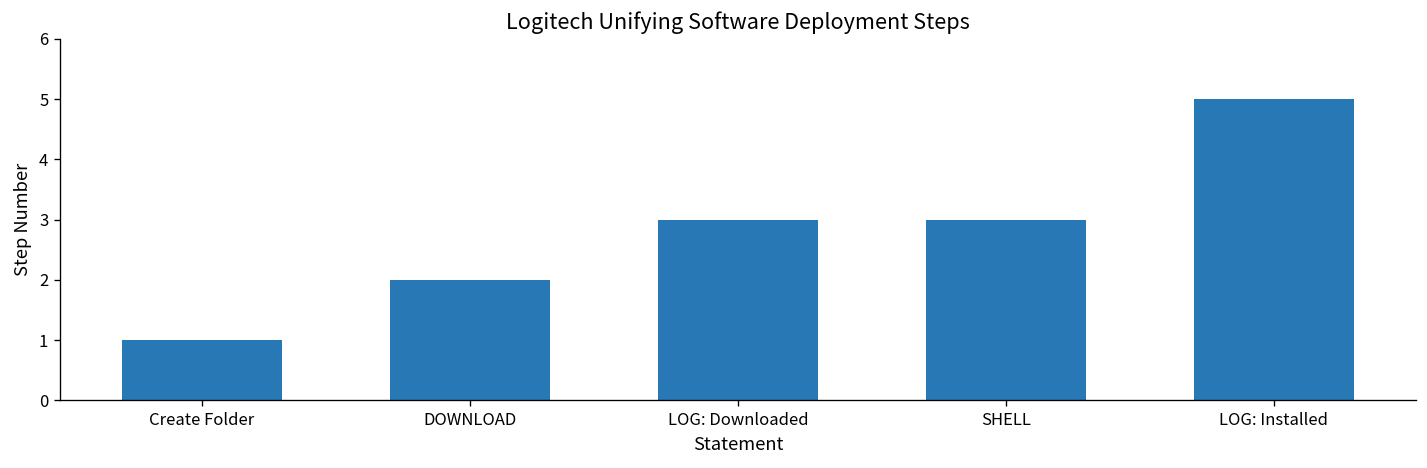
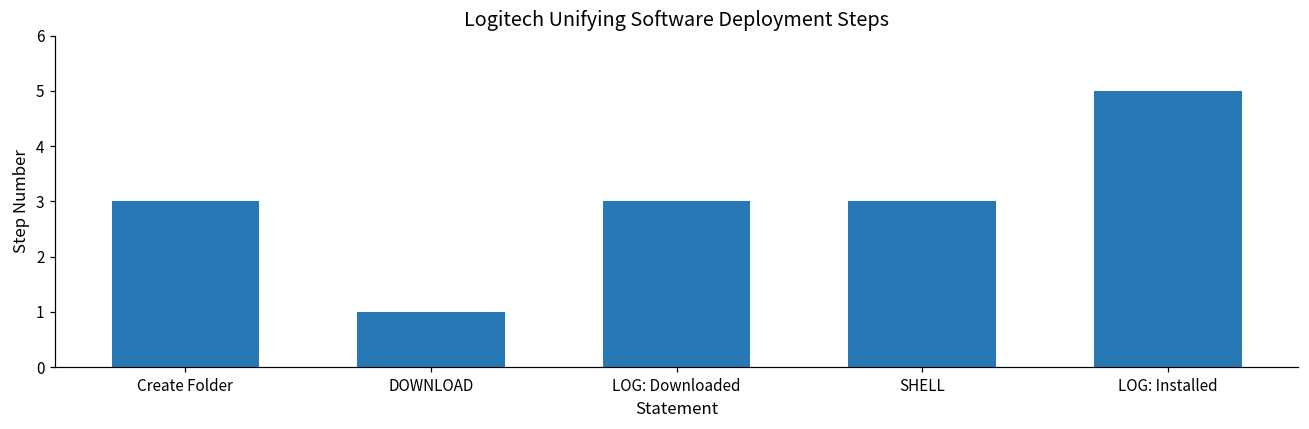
Create Folder: 1 -> 3
DOWNLOAD: 2 -> 1
